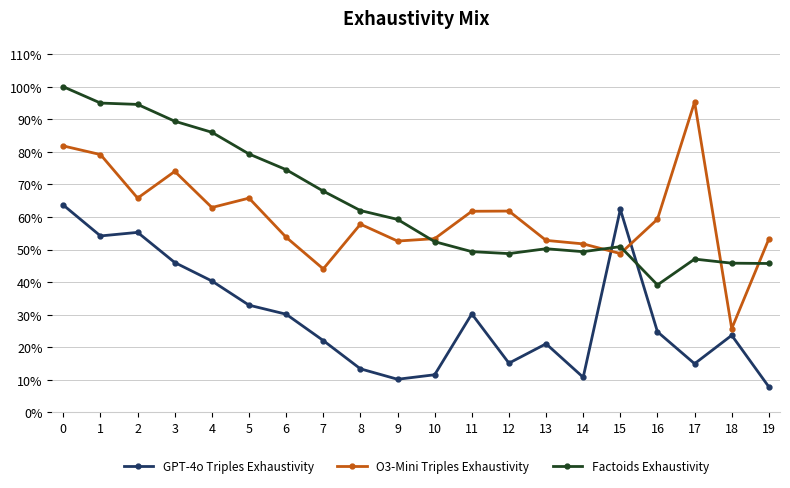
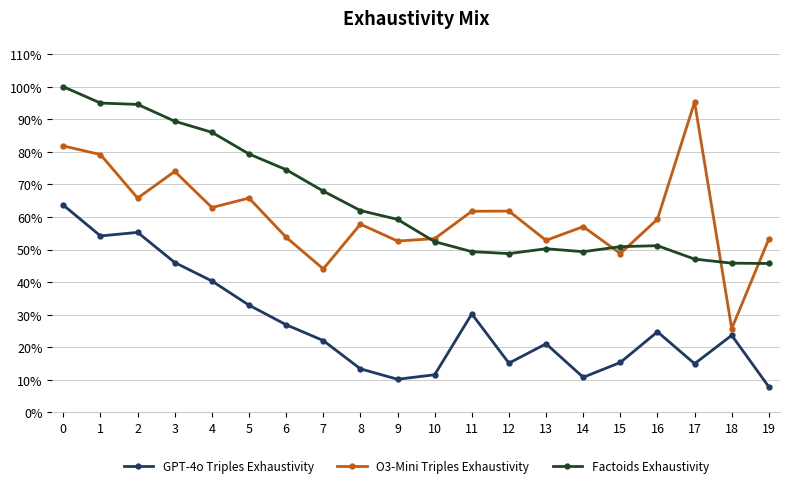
GPT-4o Triples Exhaustivity, 6: 30% -> 27%
O3-Mini Triples Exhaustivity, 14: 52% -> 57%
GPT-4o Triples Exhaustivity, 15: 62% -> 15%
Factoids Exhaustivity, 16: 39% -> 51%
